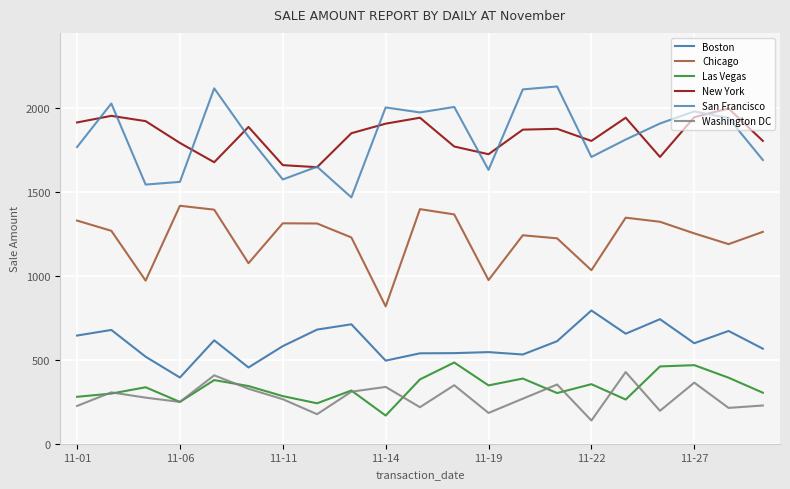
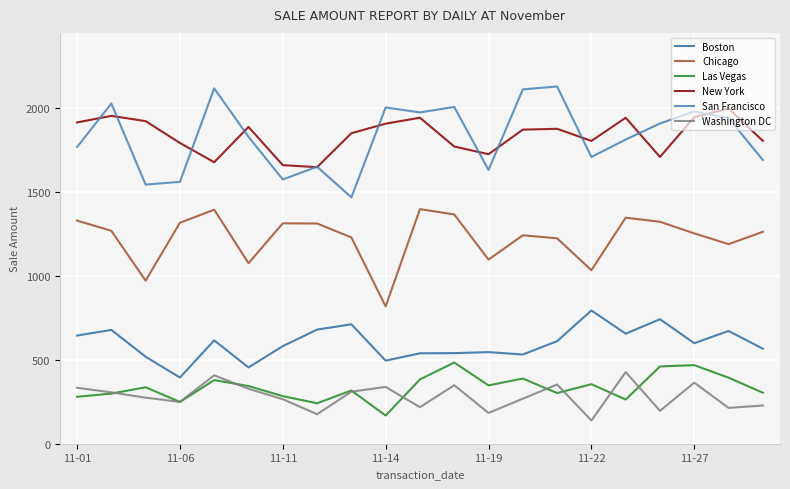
Washington DC, 11-01: 230 -> 330
Chicago, 11-06: 1420 -> 1320
Chicago, 11-19: 980 -> 1100
